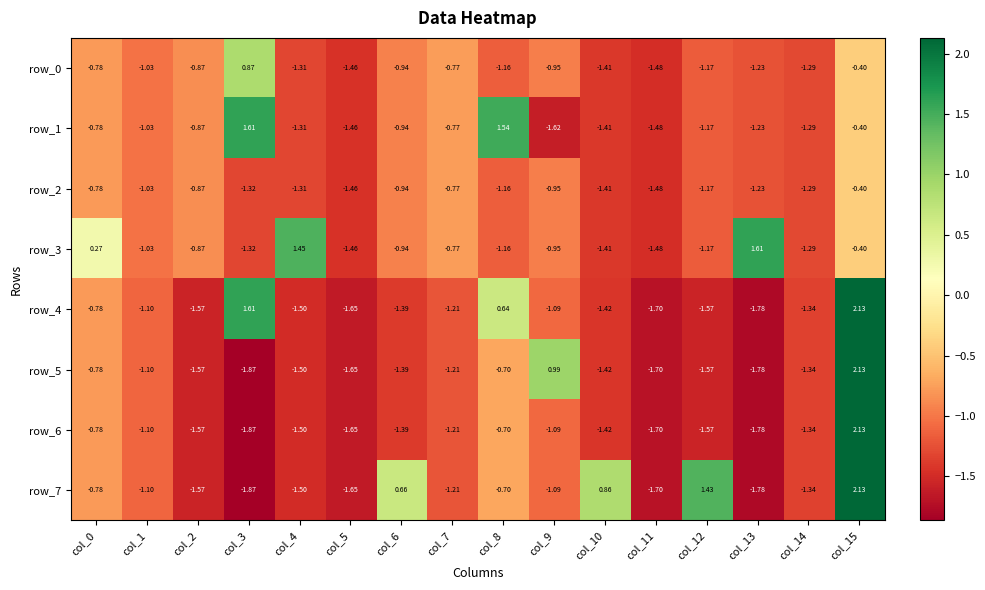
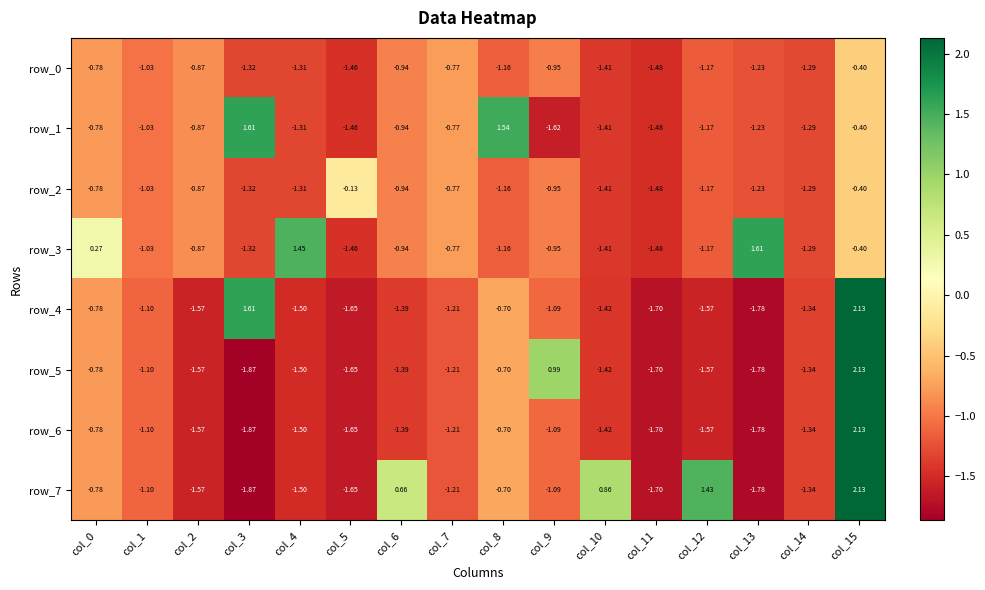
row_0, col_3: 0.87 -> -1.32
row_2, col_5: -1.46 -> -0.13
row_4, col_8: 0.64 -> -0.70
